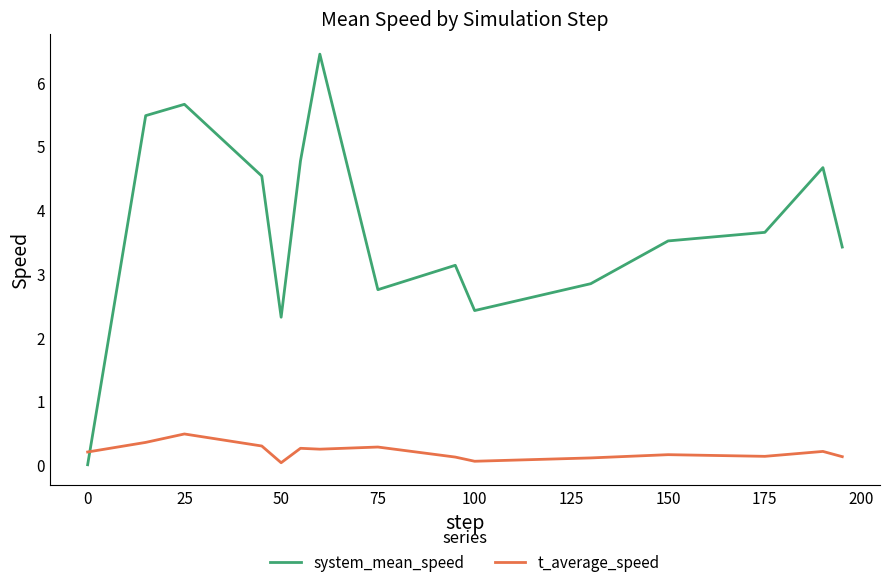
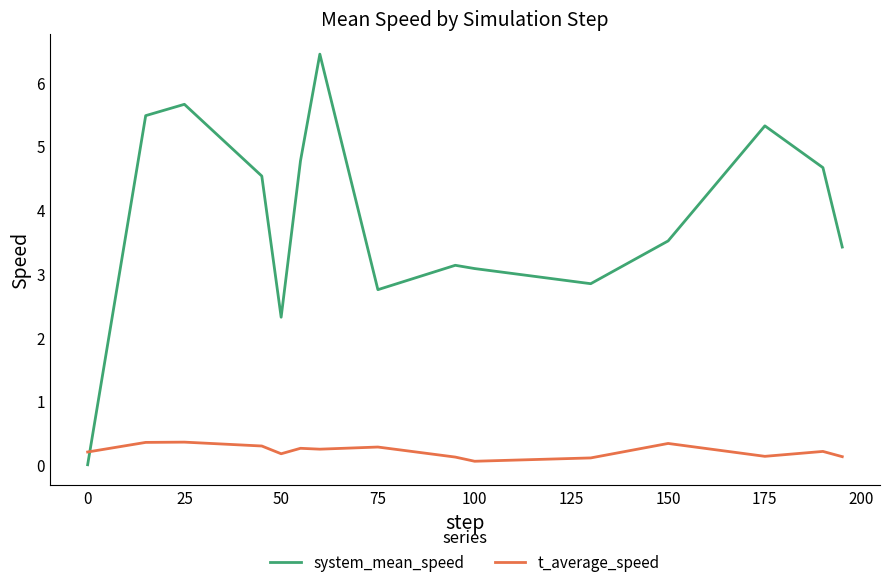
t_average_speed, 25: 0.5 -> 0.4
t_average_speed, 50: 0.0 -> 0.2
system_mean_speed, 100: 2.4 -> 3.1
t_average_speed, 150: 0.2 -> 0.3
system_mean_speed, 175: 3.6 -> 5.3
